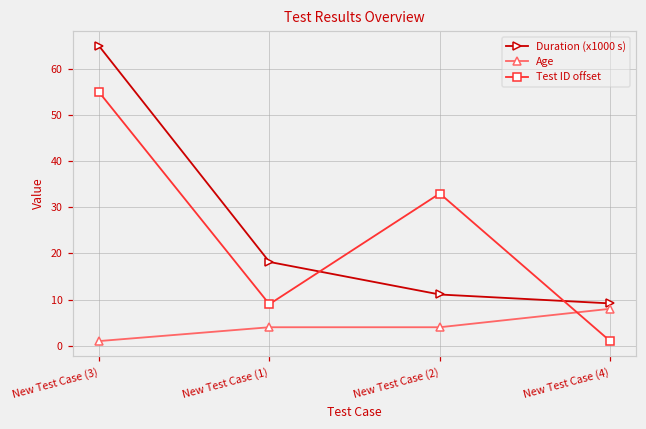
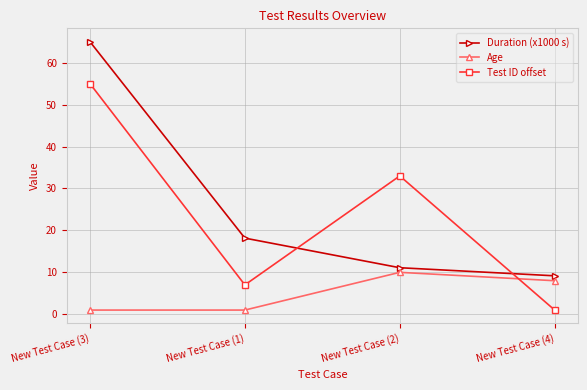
Age, New Test Case (1): 4 -> 1
Test ID offset, New Test Case (1): 9 -> 7
Age, New Test Case (2): 4 -> 10
